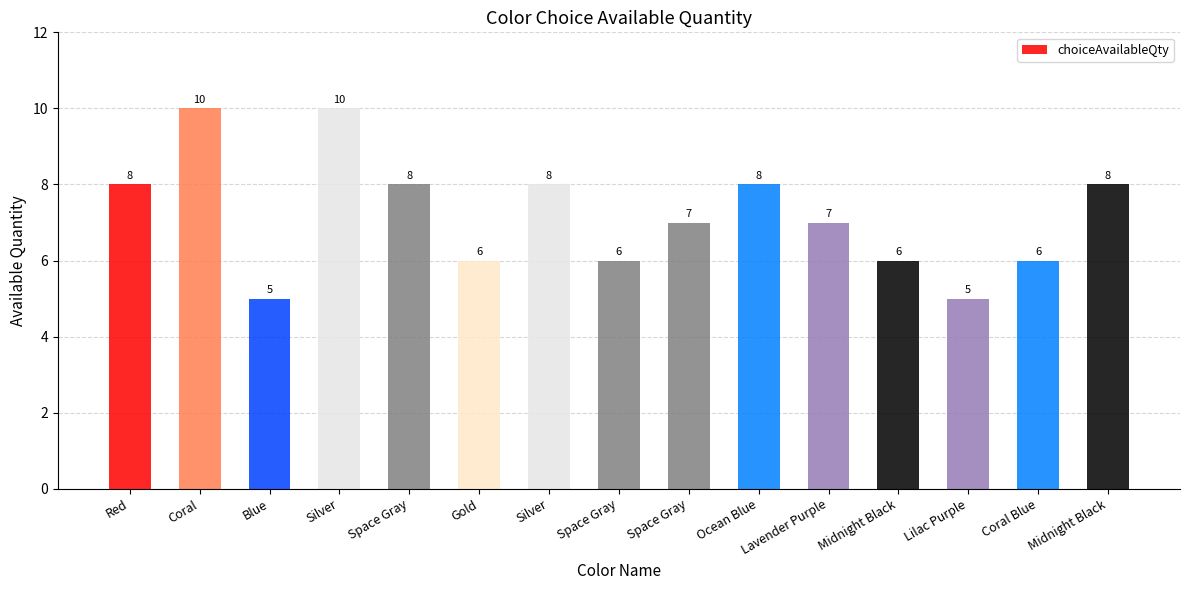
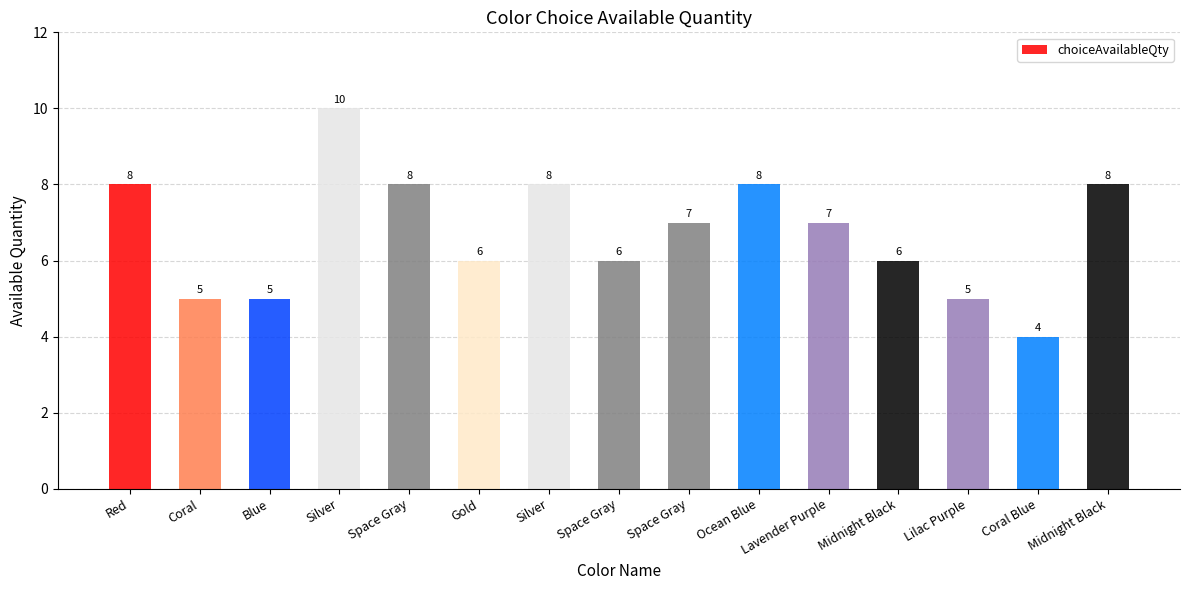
Coral: 10 -> 5
Coral Blue: 6 -> 4
